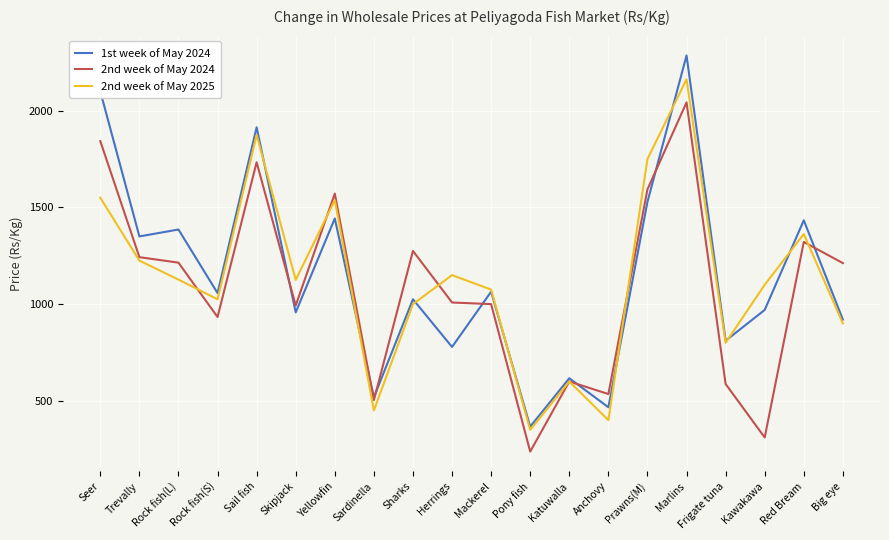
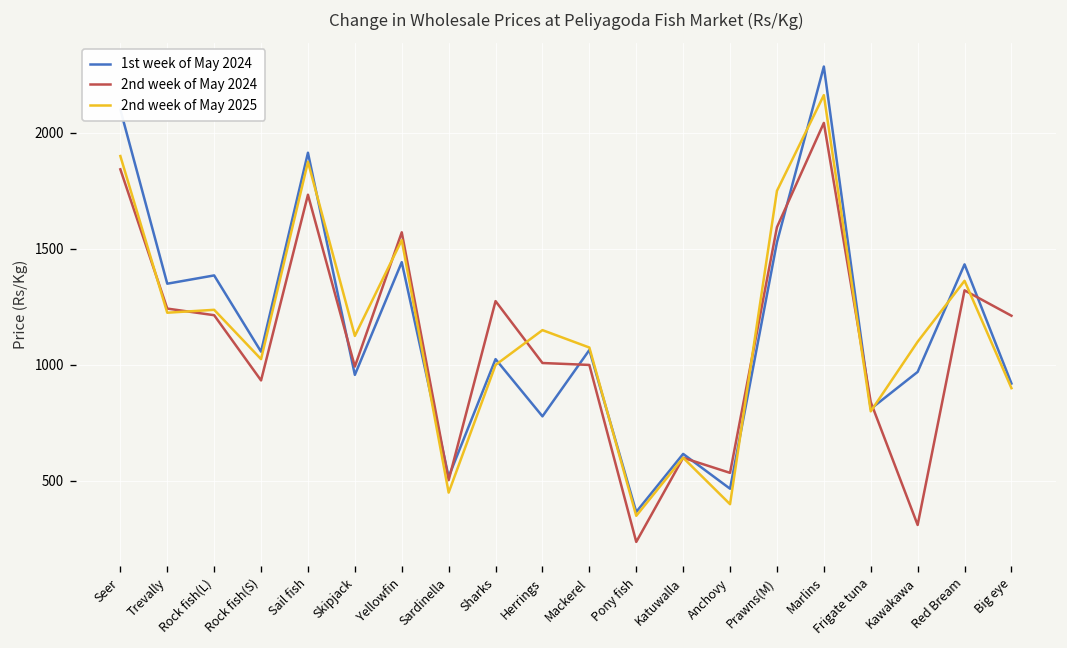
2nd week of May 2025, Seer: 1550 -> 1900
2nd week of May 2025, Rock fish(L): 1130 -> 1240
2nd week of May 2024, Frigate tuna: 590 -> 840
